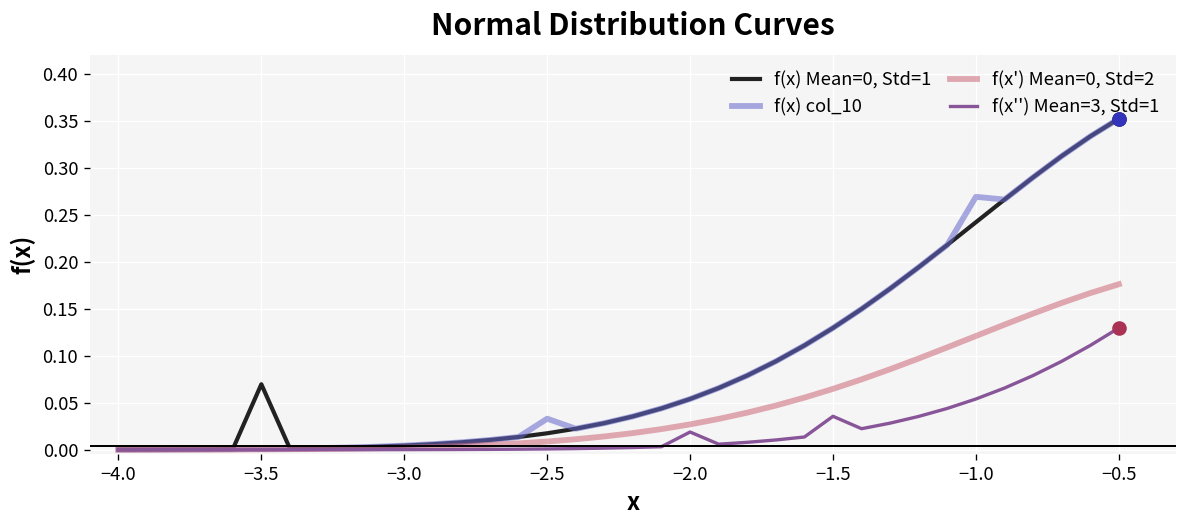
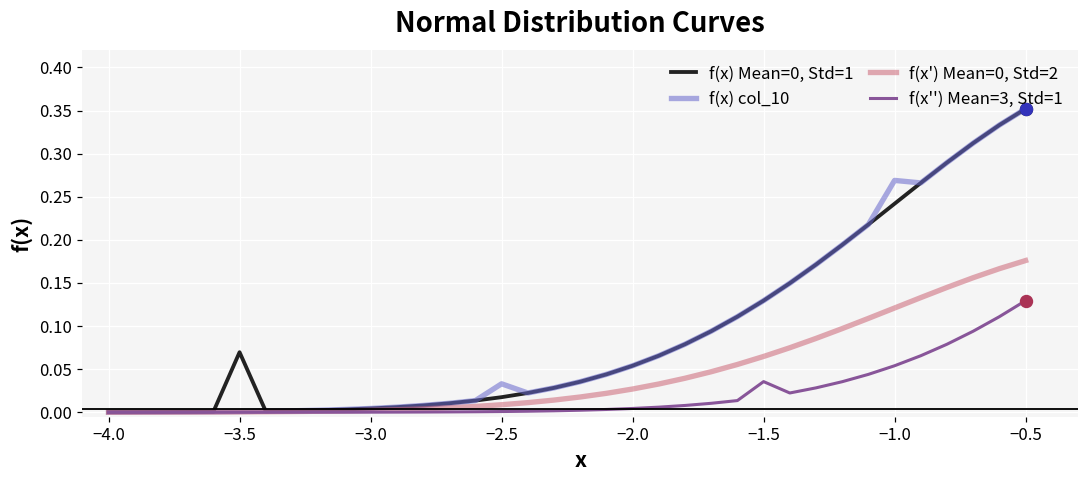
f(x'') Mean=3, Std=1, −2.0: 0.02 -> 0.00
